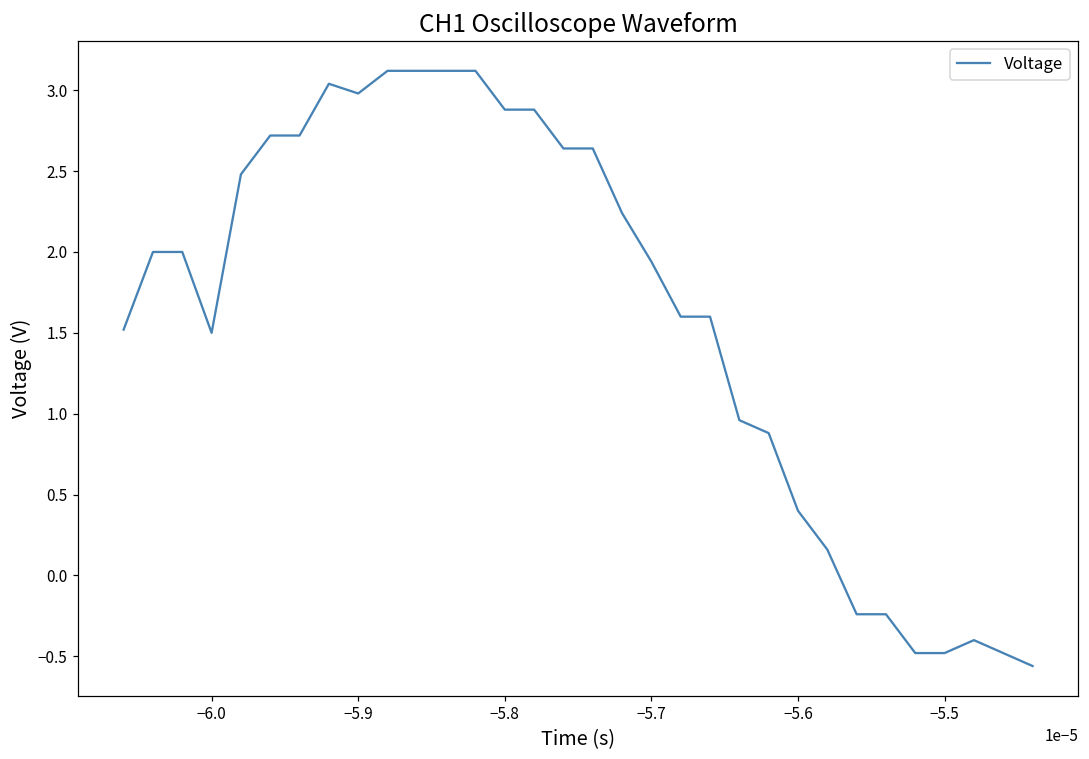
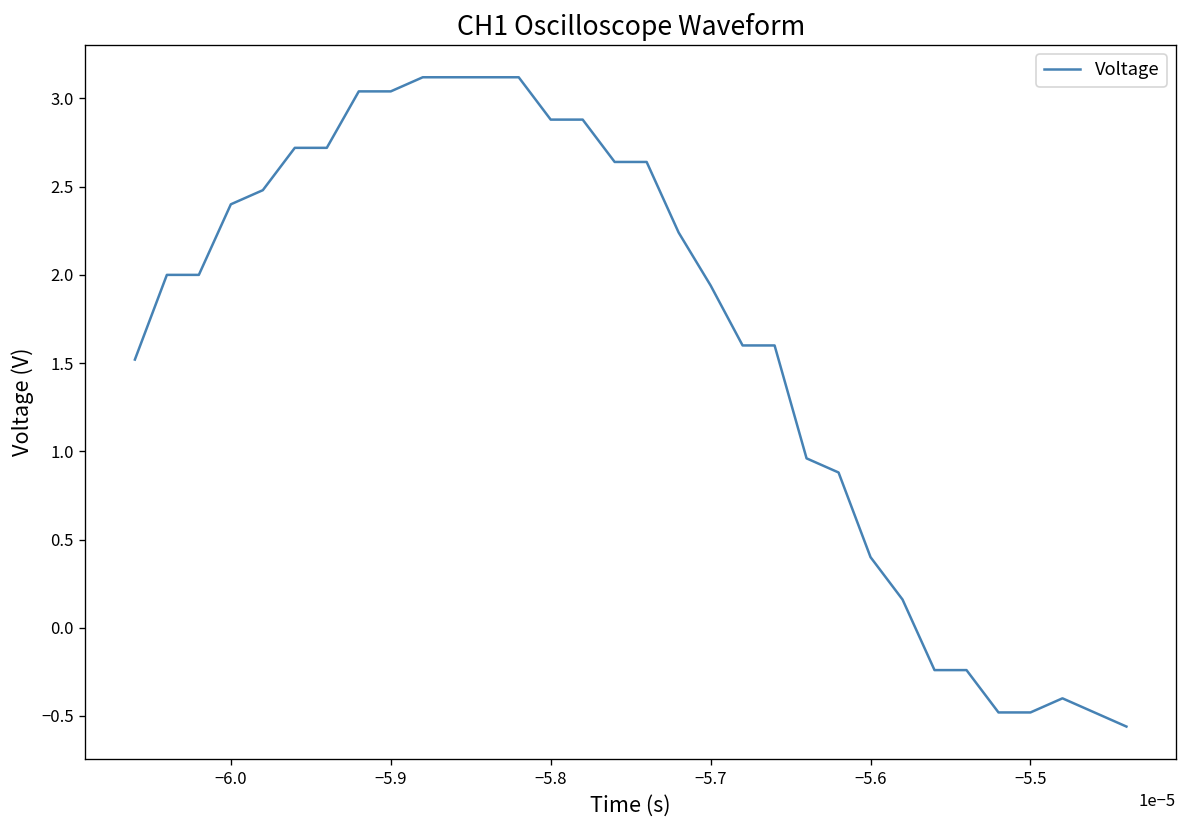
−6.0: 1.5 -> 2.4
−5.9: 2.98 -> 3.04
